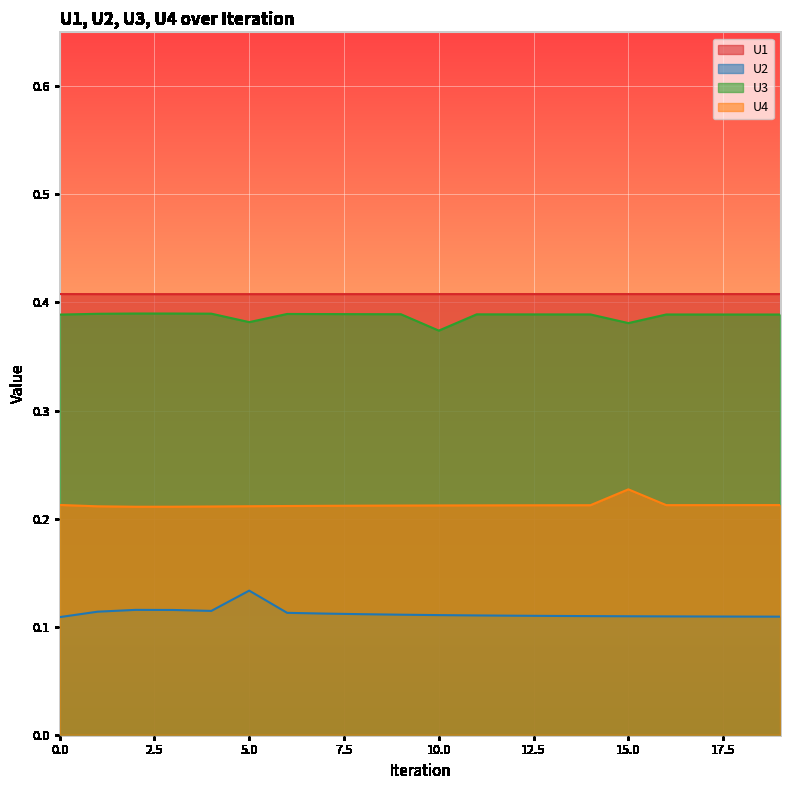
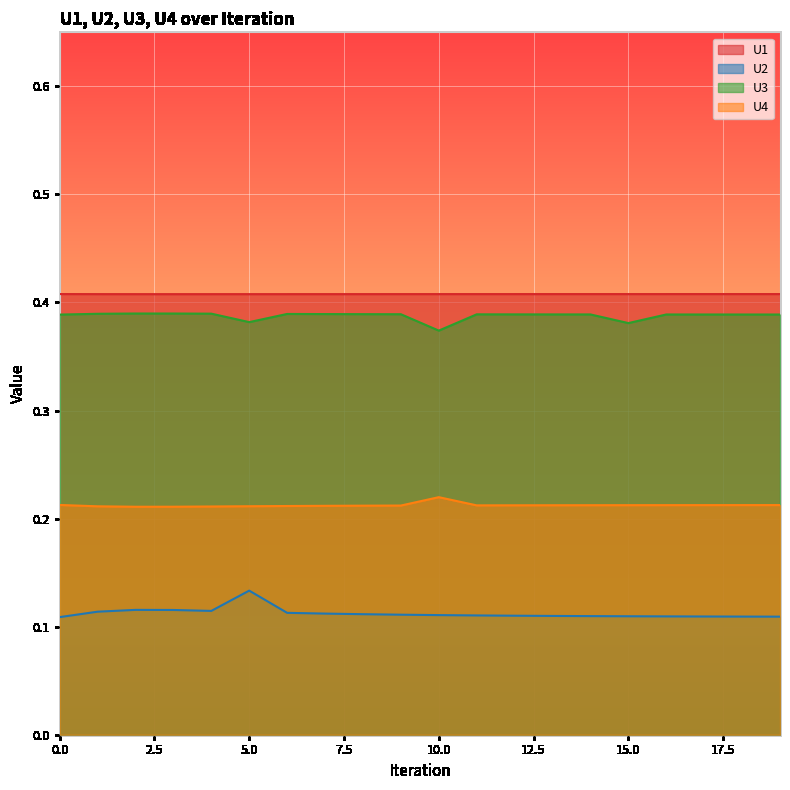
U4, 10.0: 0.212 -> 0.220
U4, 15.0: 0.227 -> 0.212
